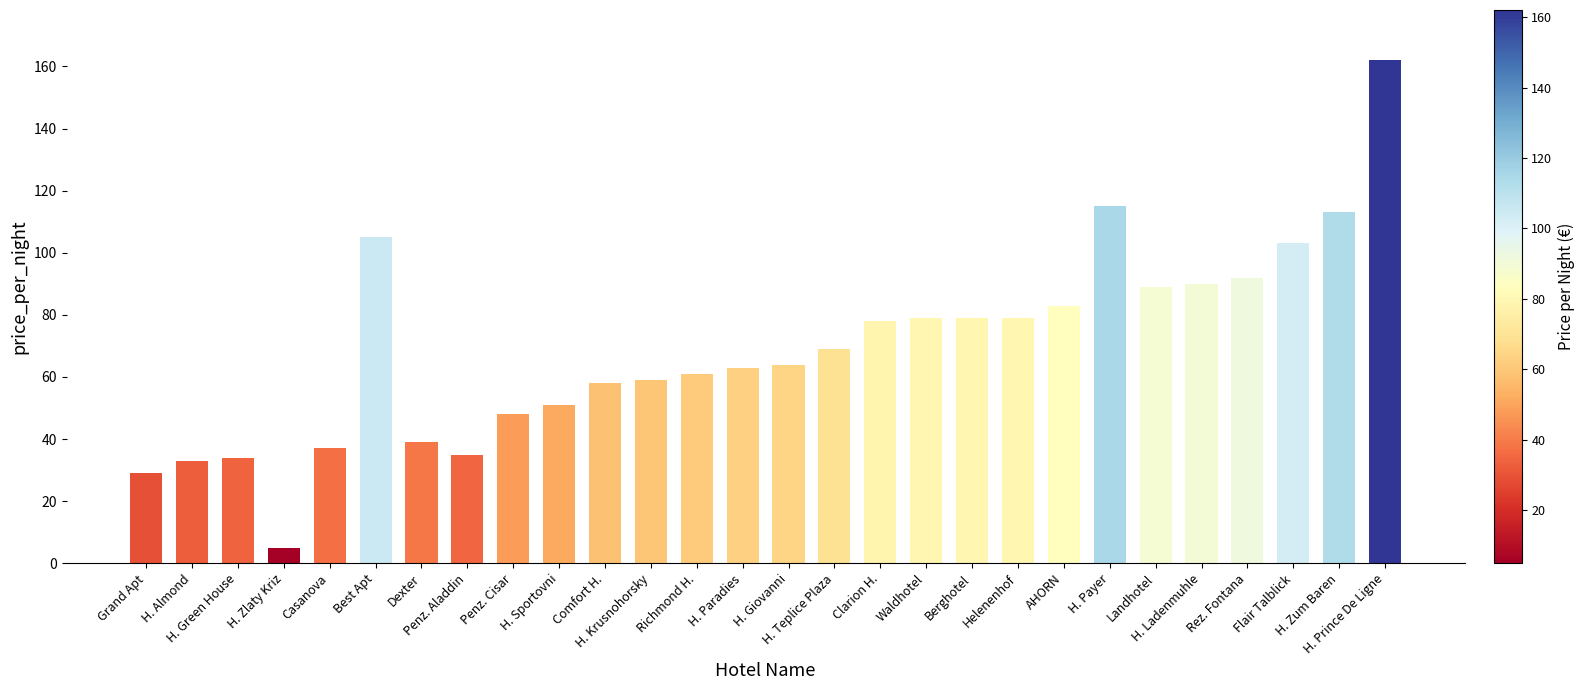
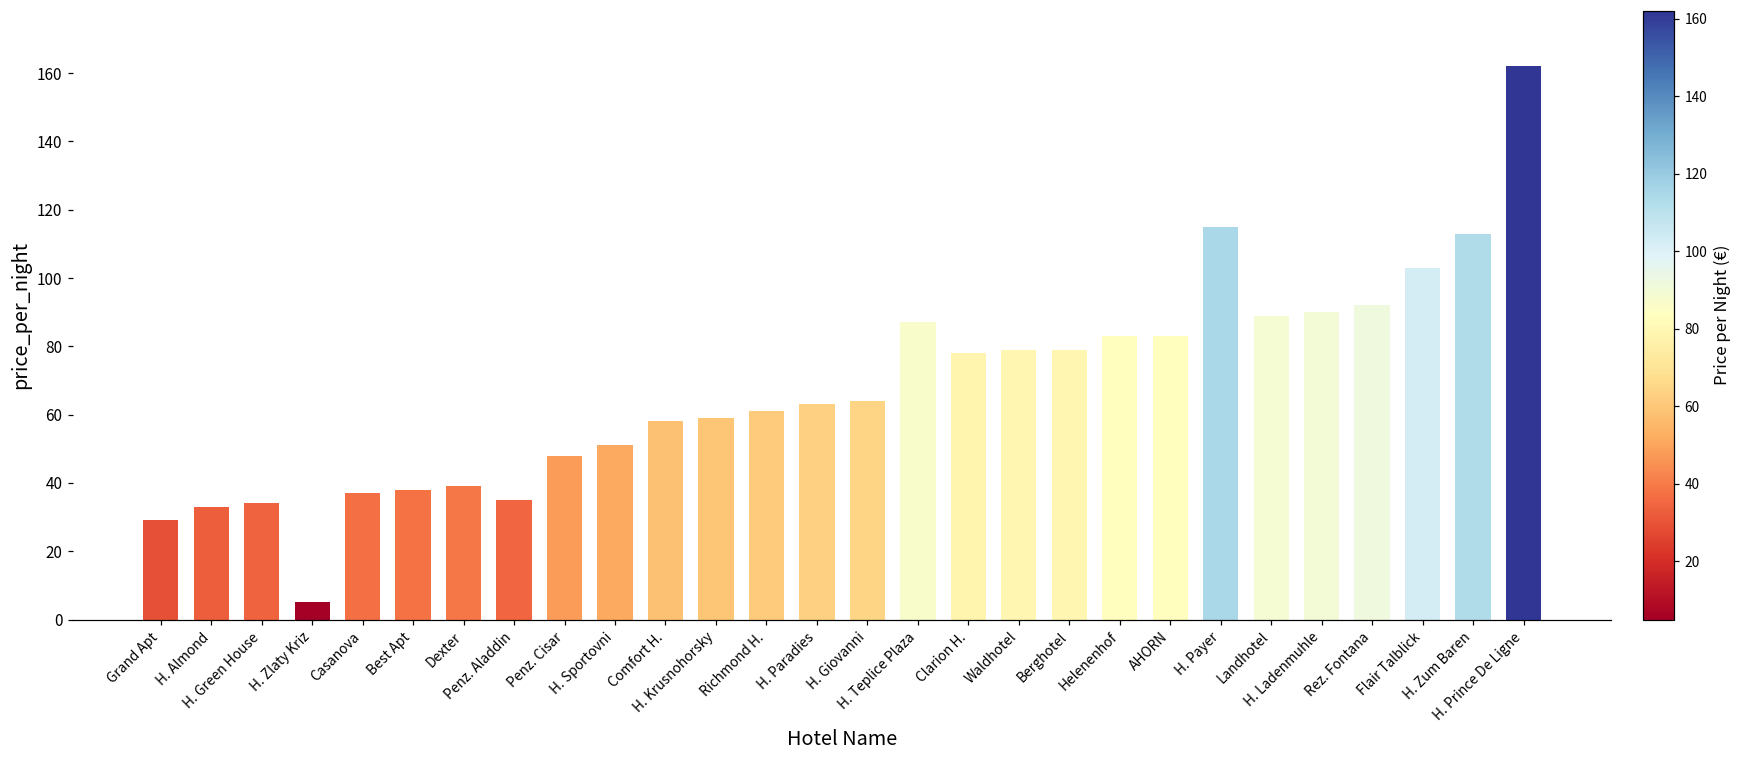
Best Apt: 105 -> 38
H. Teplice Plaza: 69 -> 87
Helenenhof: 79 -> 83
